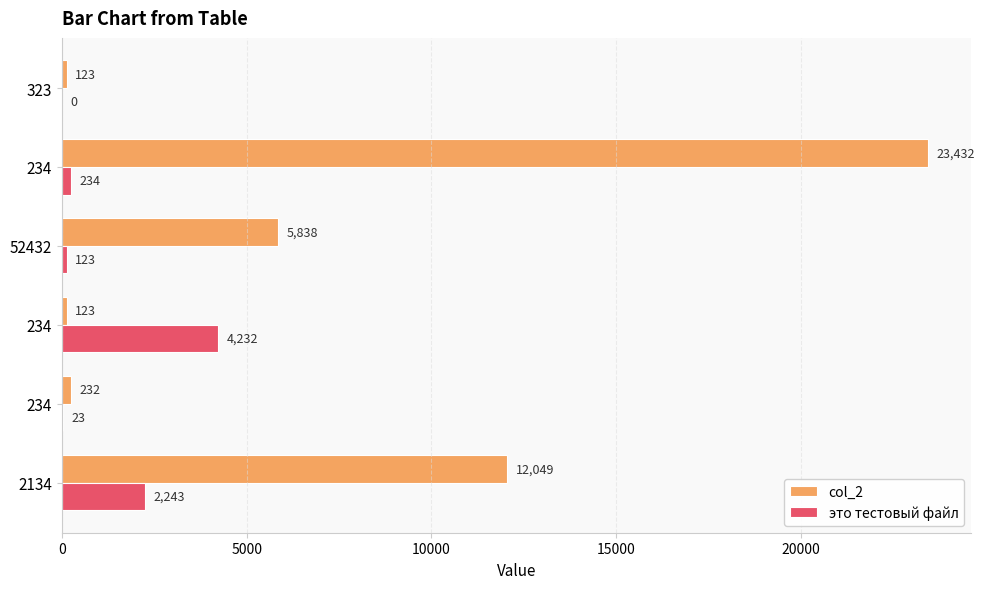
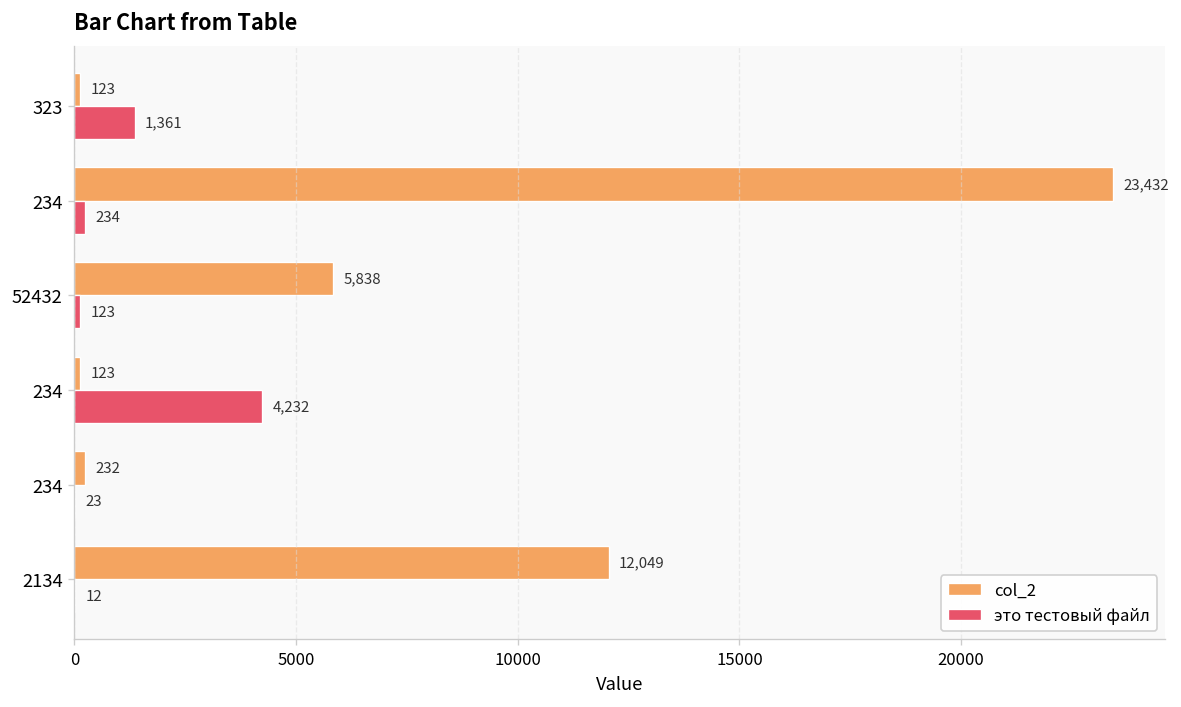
это тестовый файл, 323: 0 -> 1,361
это тестовый файл, 2134: 2,243 -> 12
